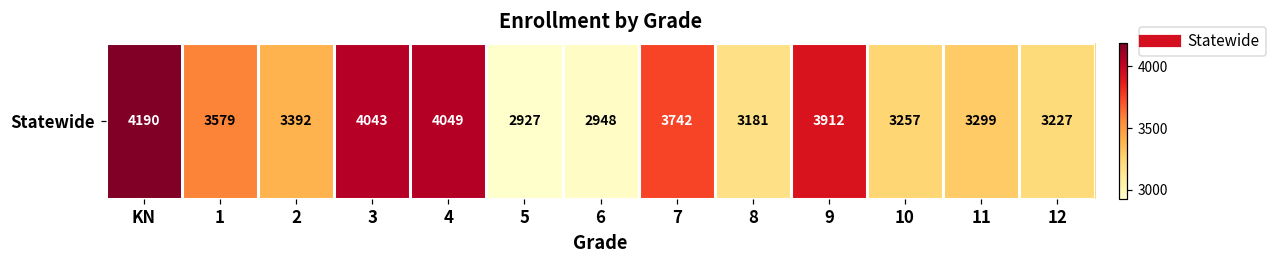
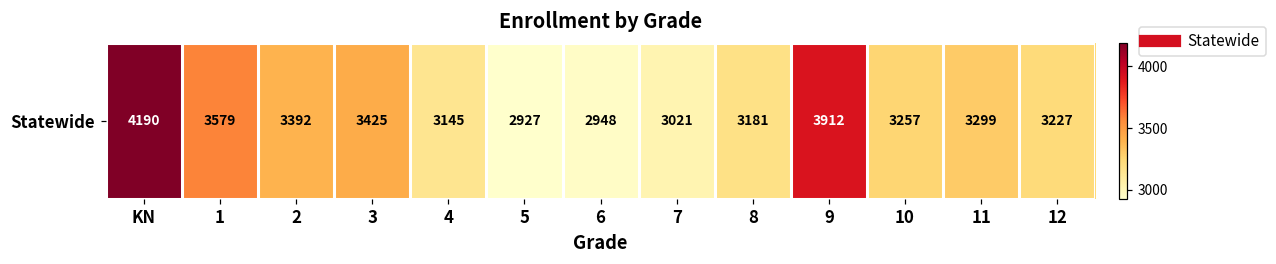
Statewide, 3: 4043 -> 3425
Statewide, 4: 4049 -> 3145
Statewide, 7: 3742 -> 3021
